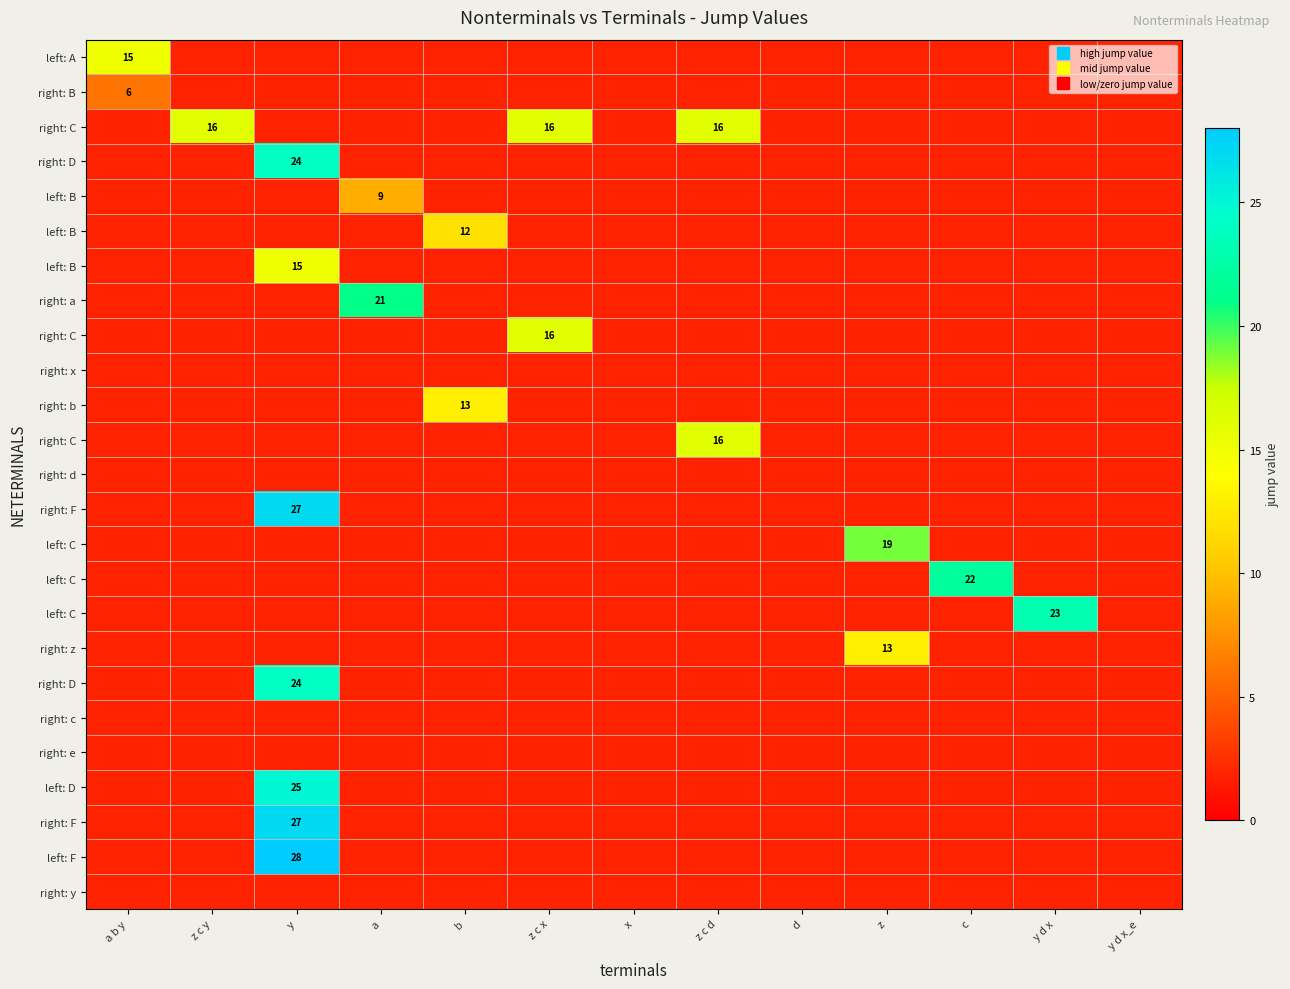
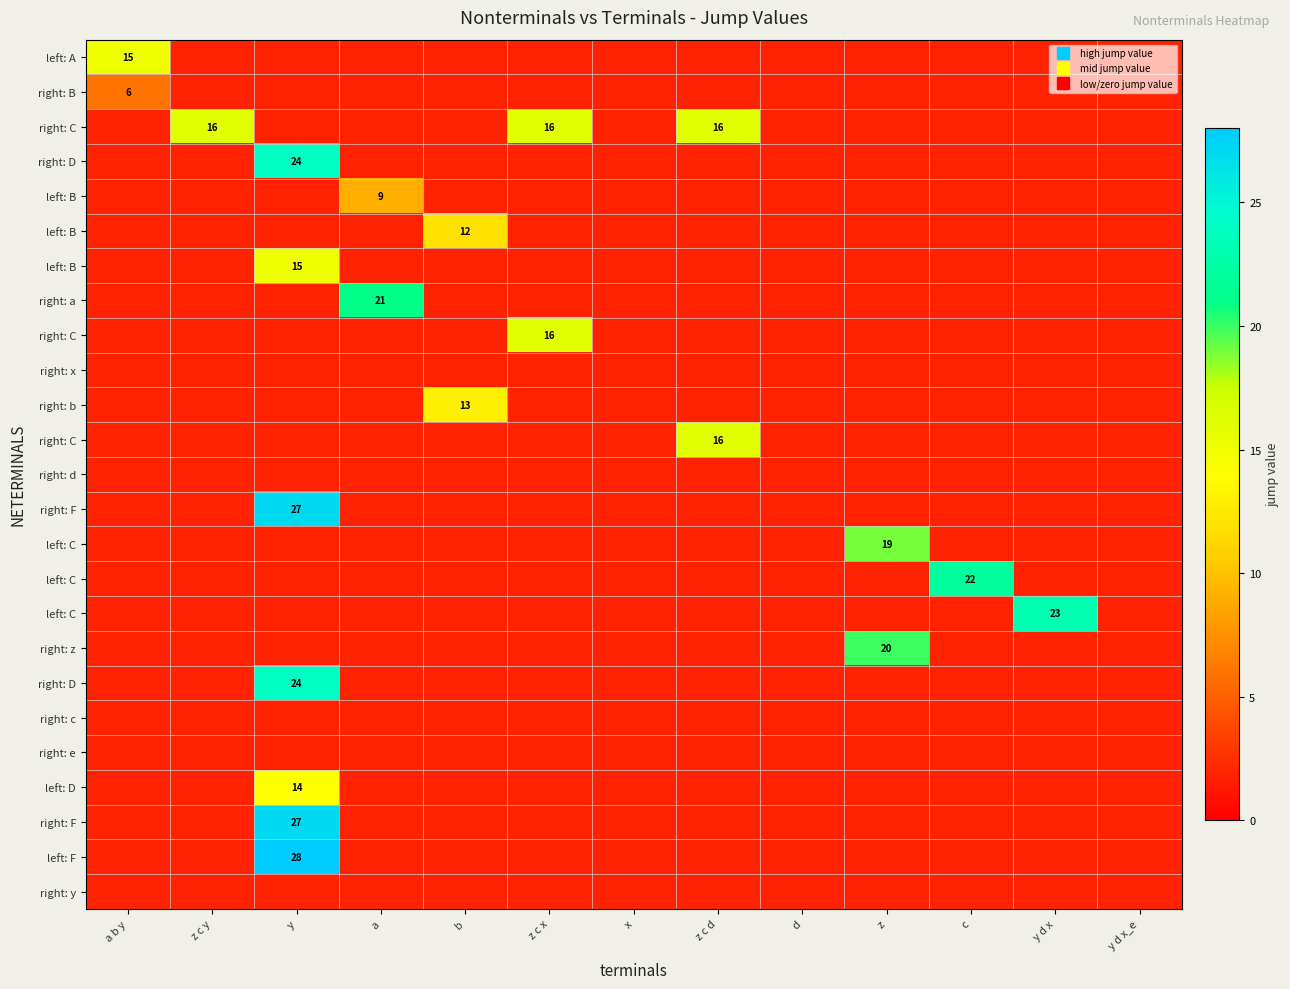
right: z, z: 13 -> 20
left: D, y: 25 -> 14
